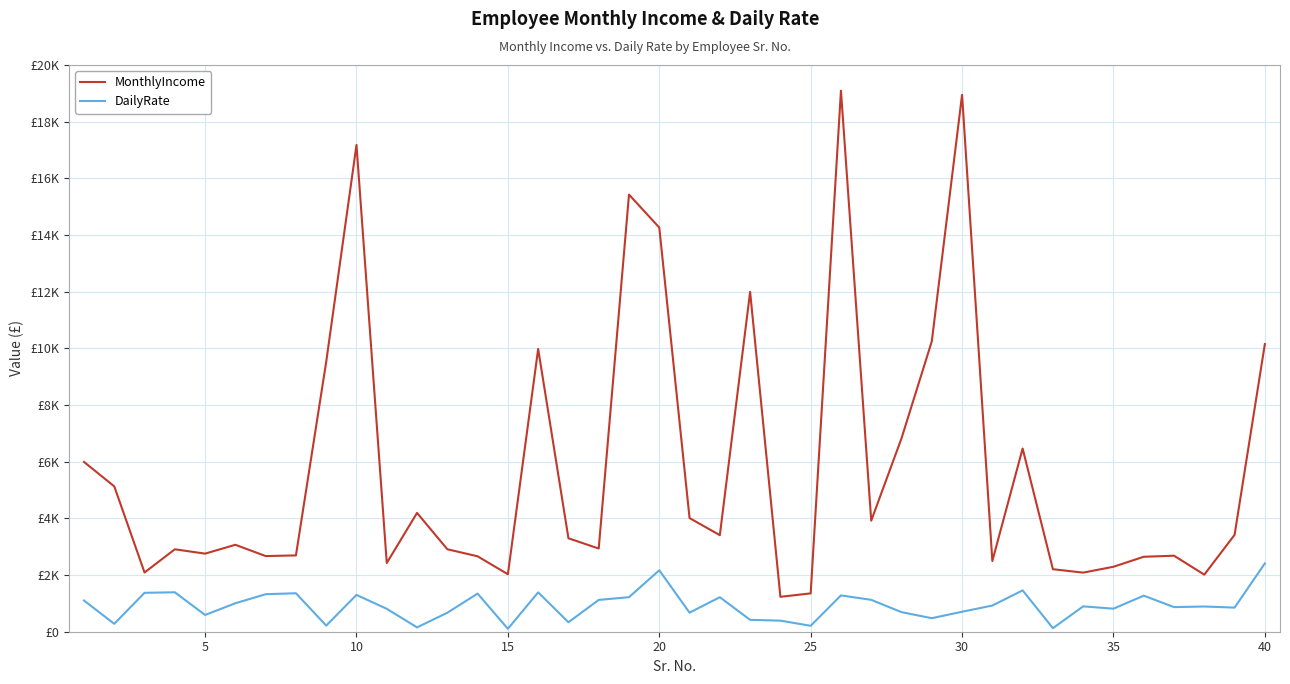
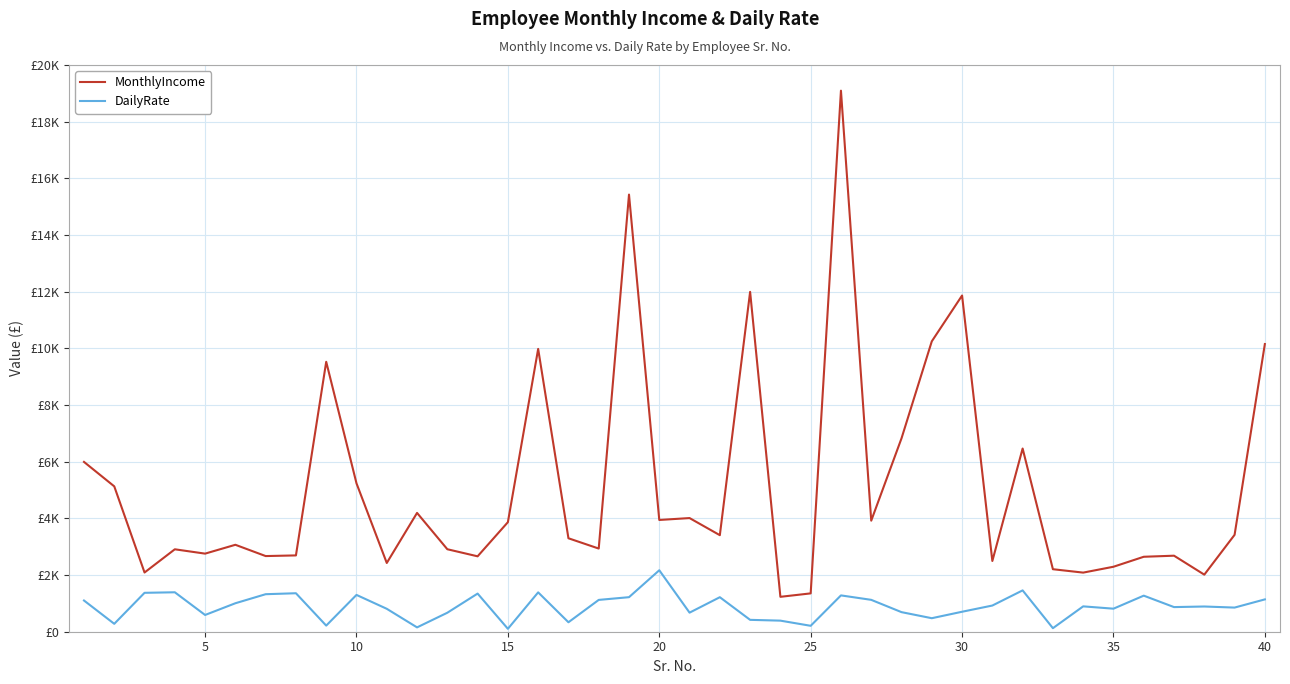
MonthlyIncome, 10: £17200 -> £5200
MonthlyIncome, 15: £2000 -> £3900
MonthlyIncome, 20: £14300 -> £3900
MonthlyIncome, 30: £18900 -> £11900
DailyRate, 40: £2400 -> £1100
